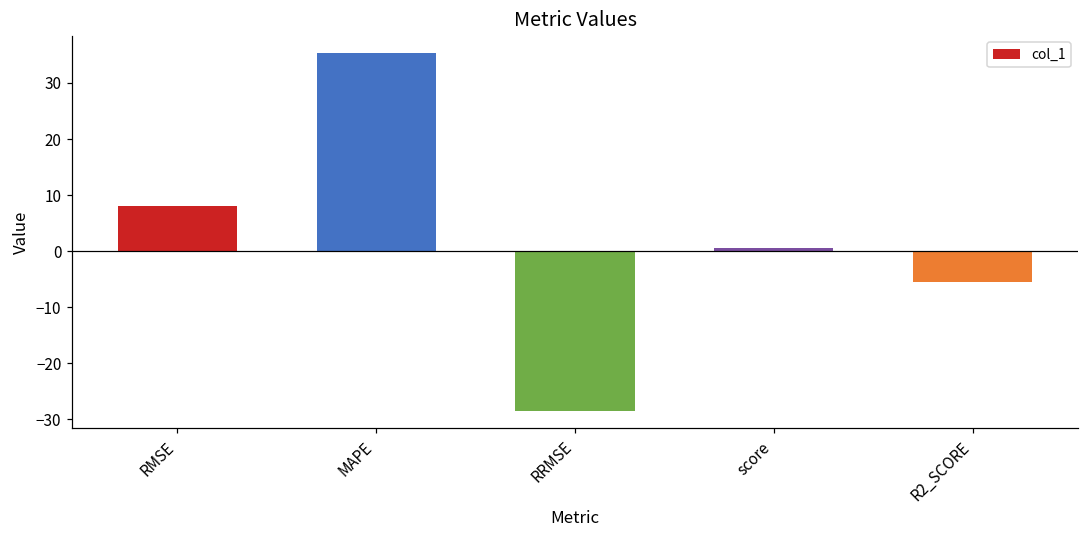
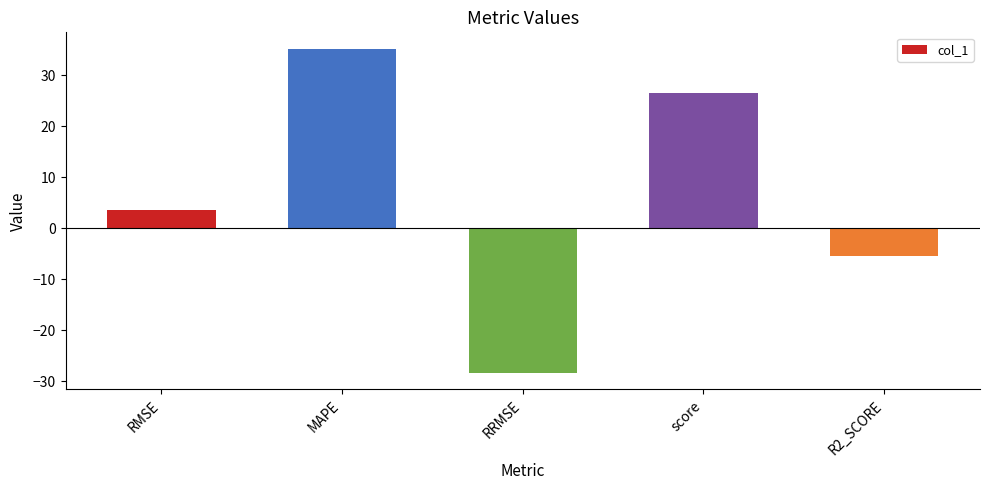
RMSE: 8 -> 4
score: 0 -> 26
